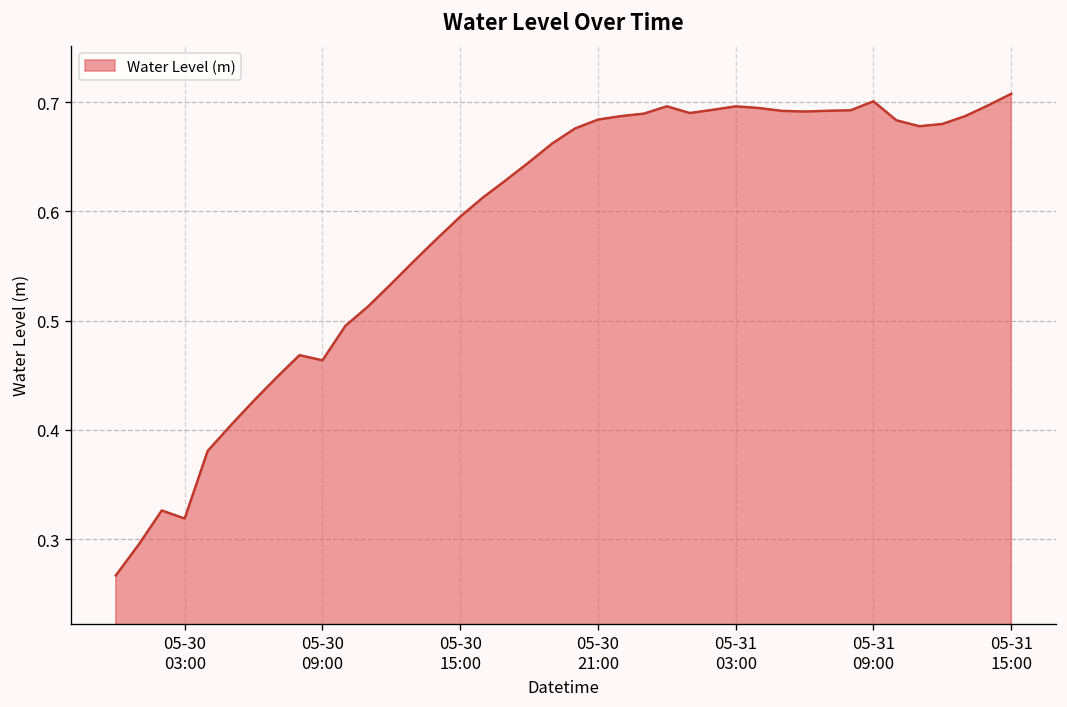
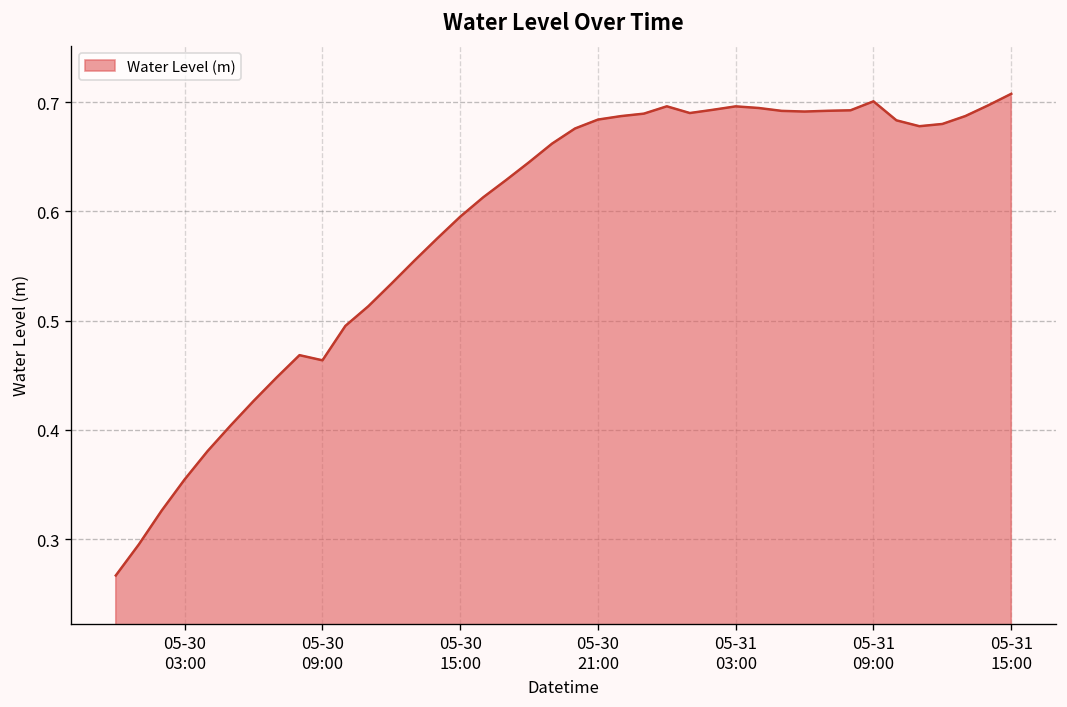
05-30 03:00: 0.32 -> 0.35
